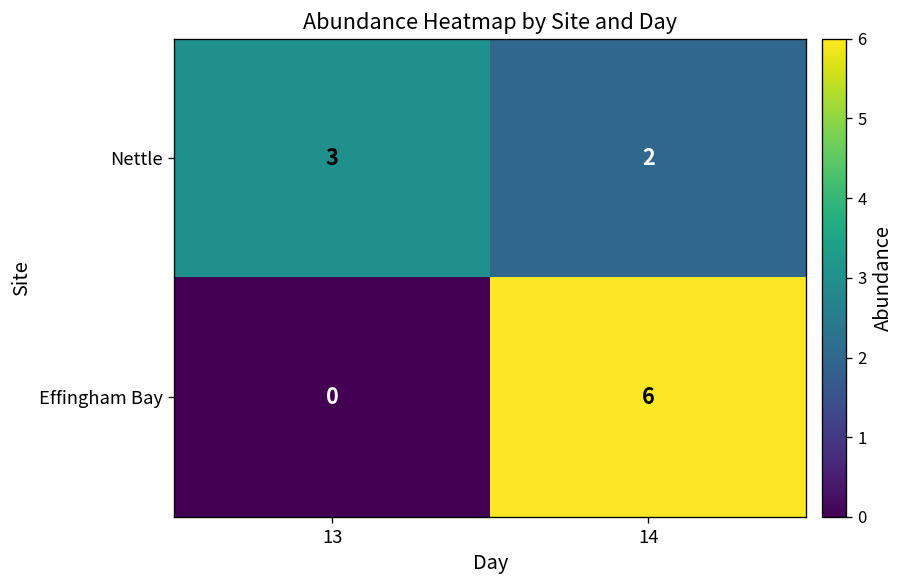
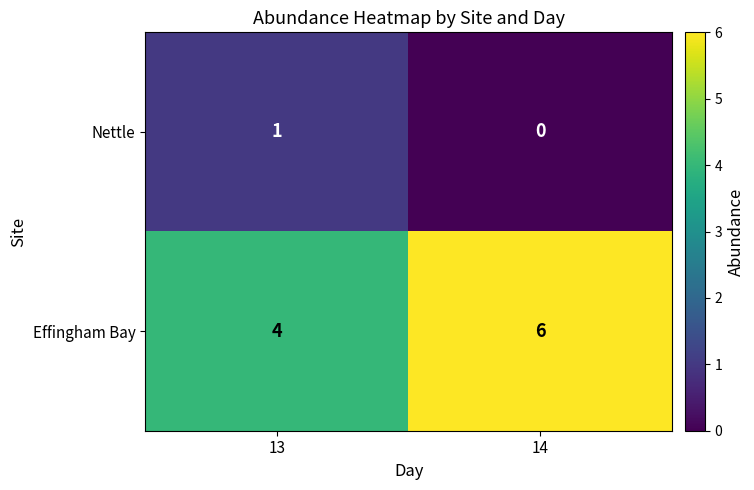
Nettle, 13: 3 -> 1
Nettle, 14: 2 -> 0
Effingham Bay, 13: 0 -> 4
